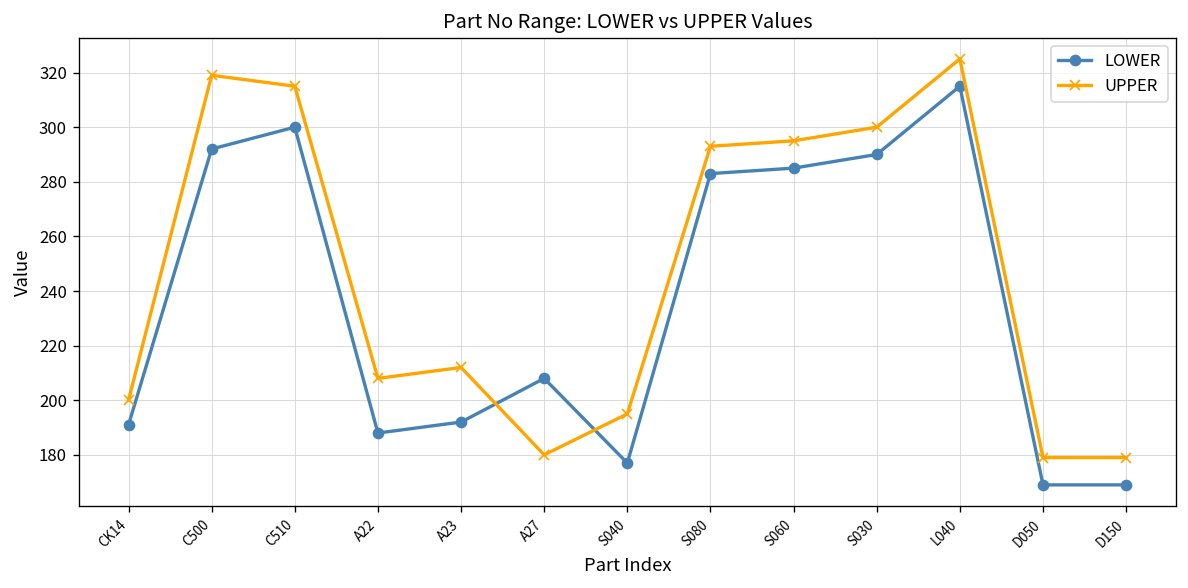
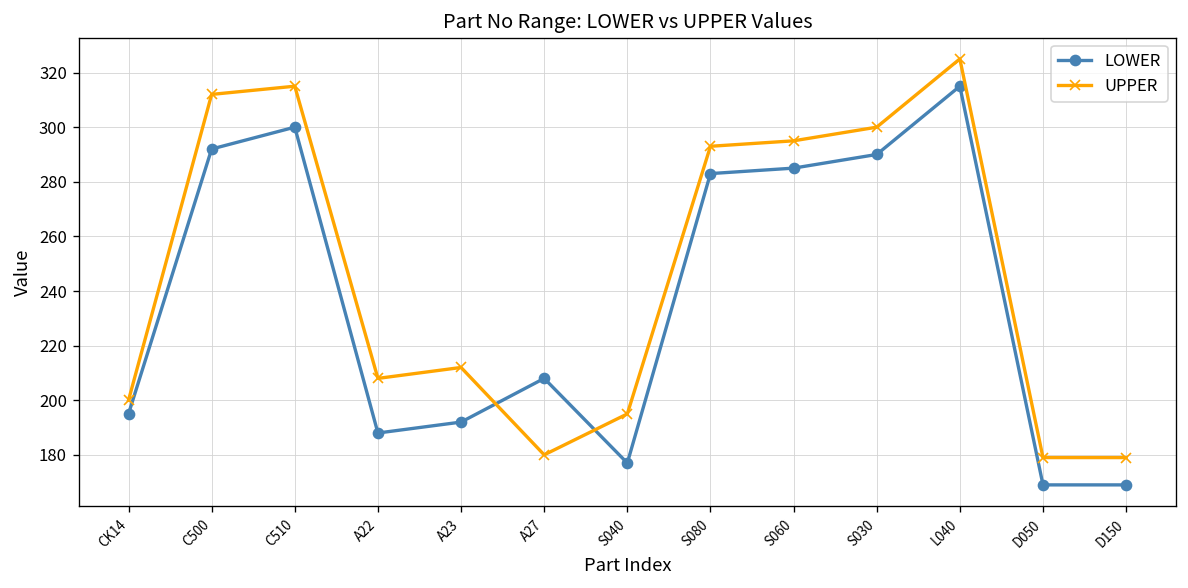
LOWER, CK14: 191 -> 195
UPPER, C500: 319 -> 312
